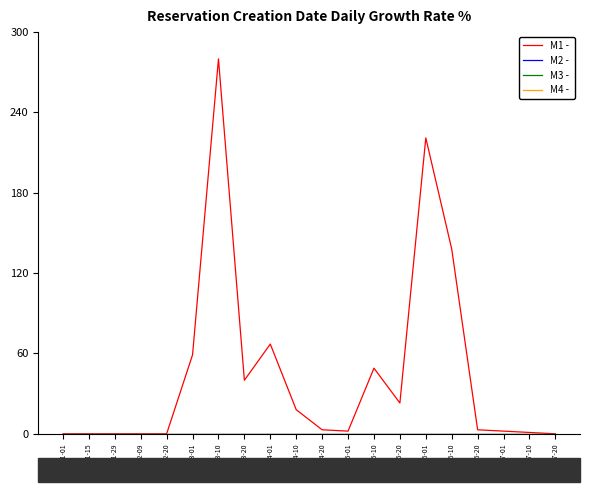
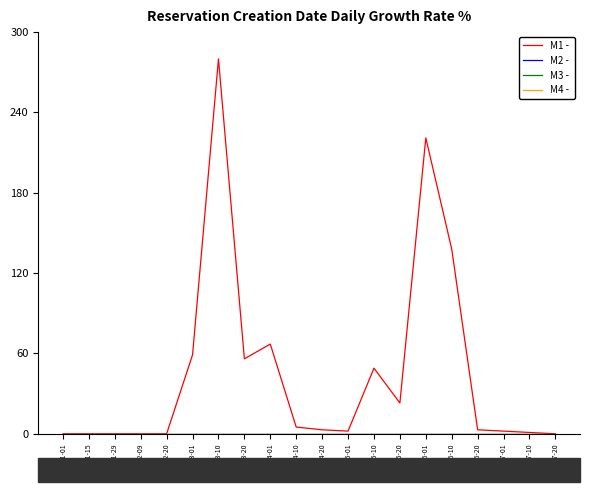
M1 -, 1443-03-20: 40 -> 56
M1 -, 1443-04-10: 18 -> 5
